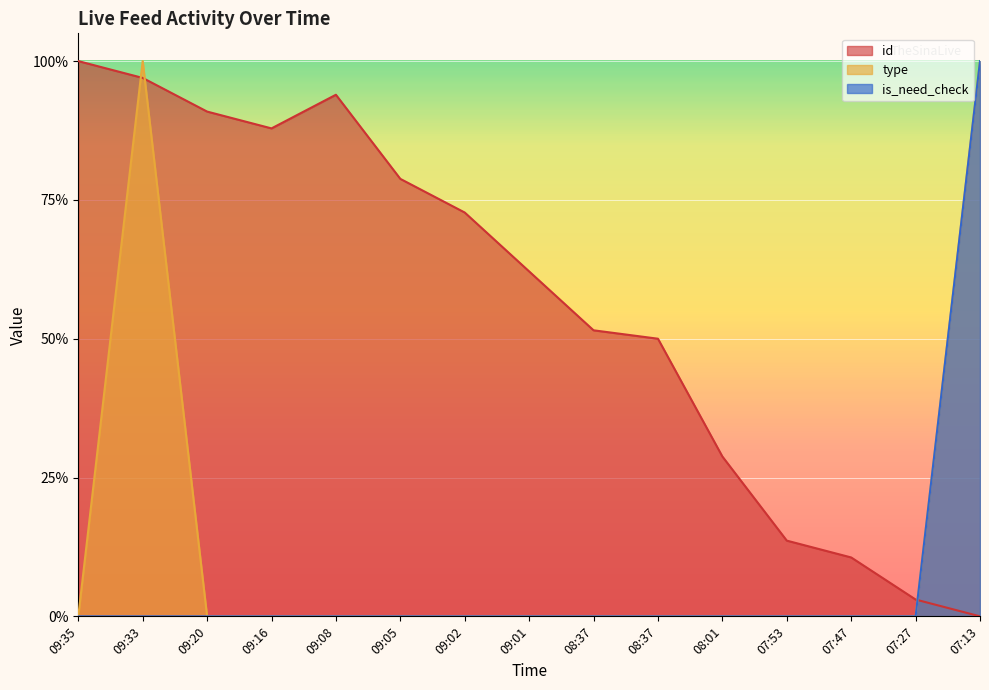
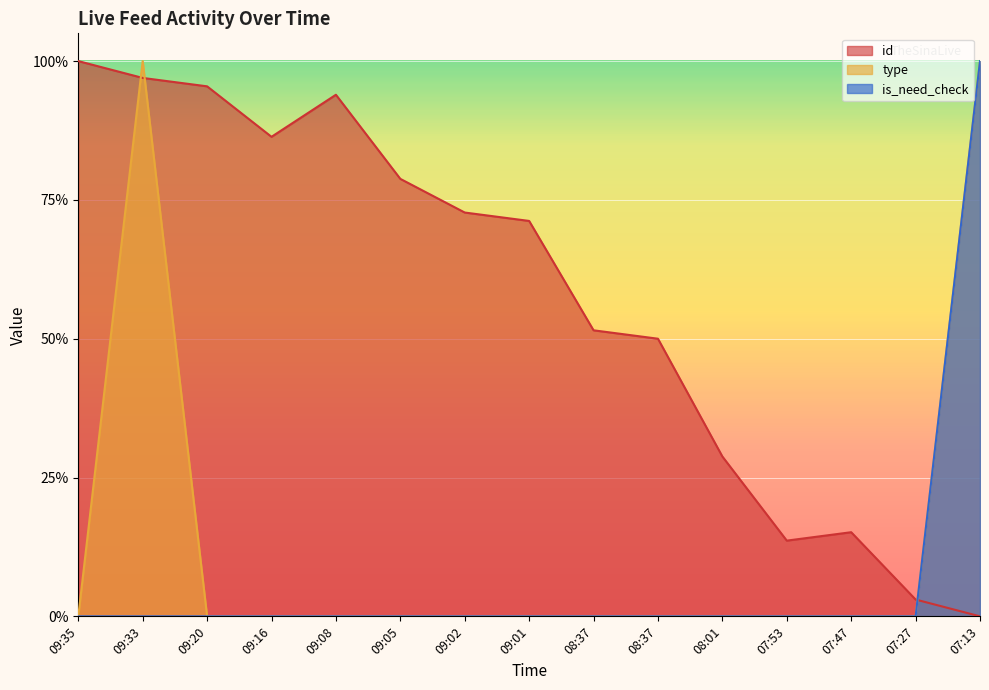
id, 09:20: 91% -> 95%
id, 09:16: 88% -> 86%
id, 09:01: 62% -> 71%
id, 07:47: 11% -> 15%
